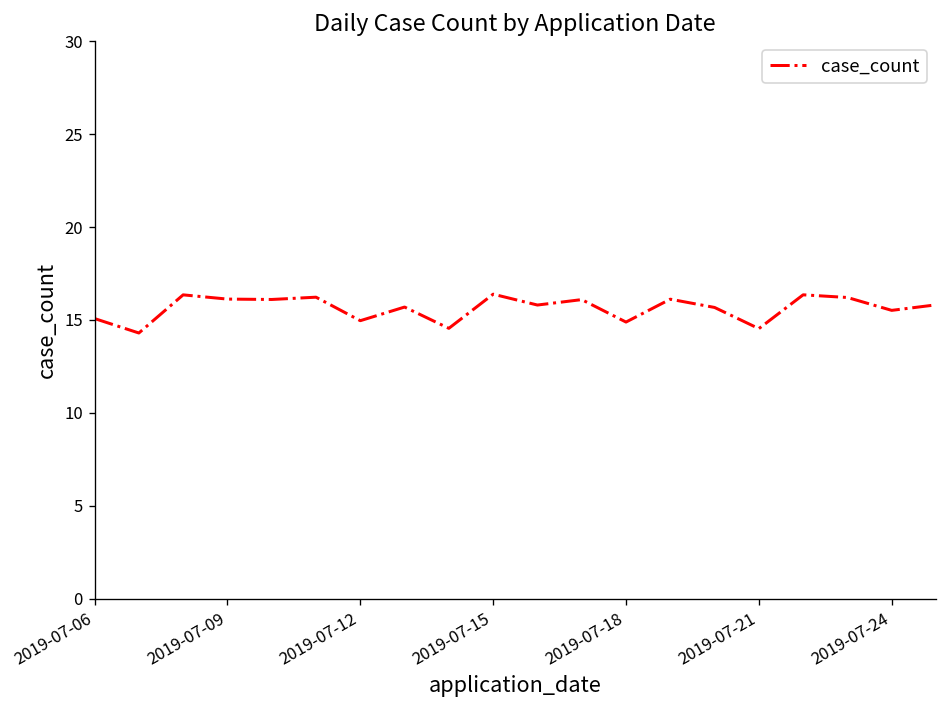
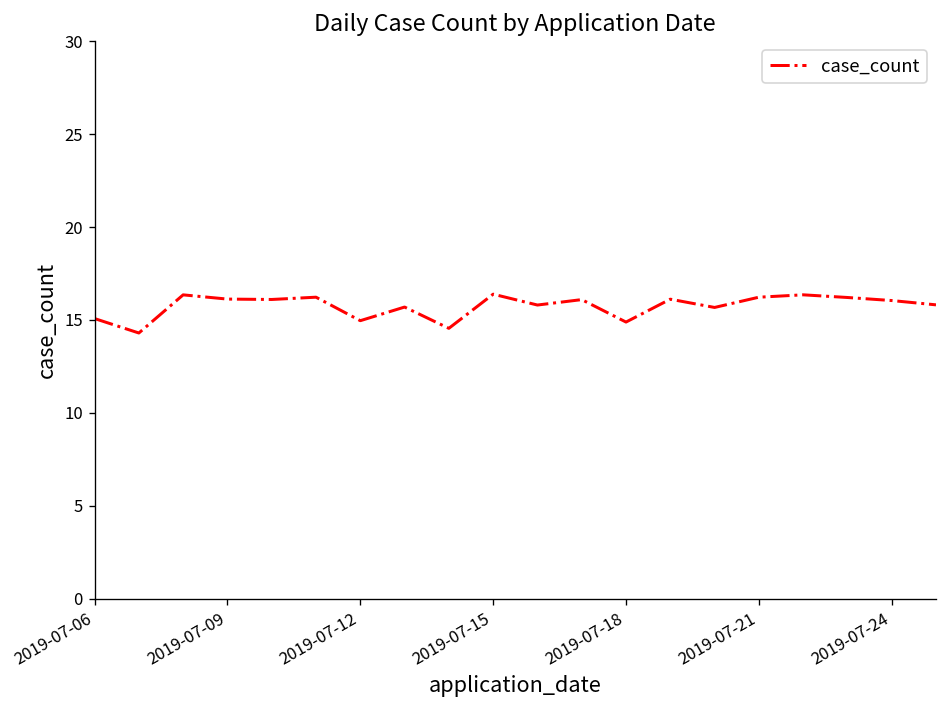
2019-07-21: 14.5 -> 16.2
2019-07-24: 15.5 -> 16.0
